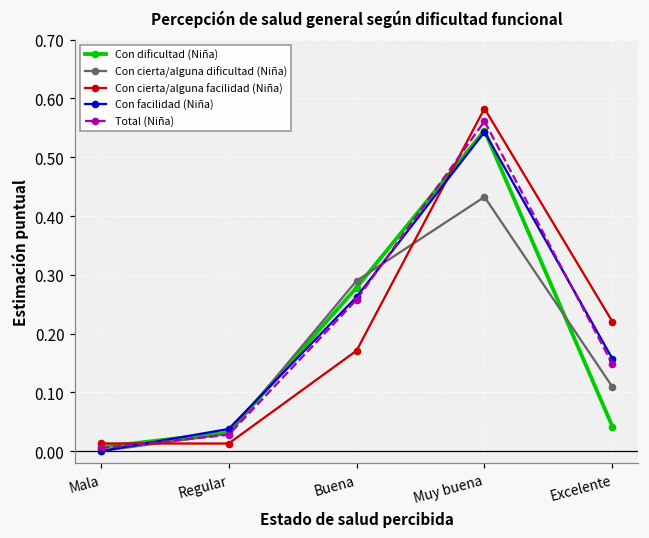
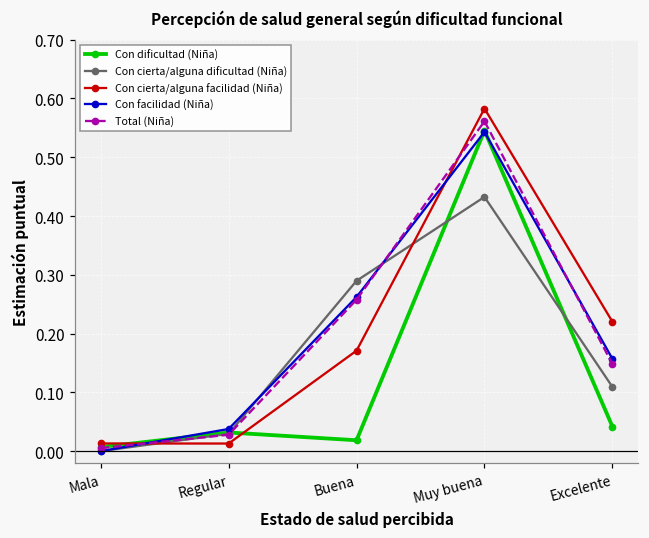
Con dificultad (Niña), Buena: 0.28 -> 0.02
